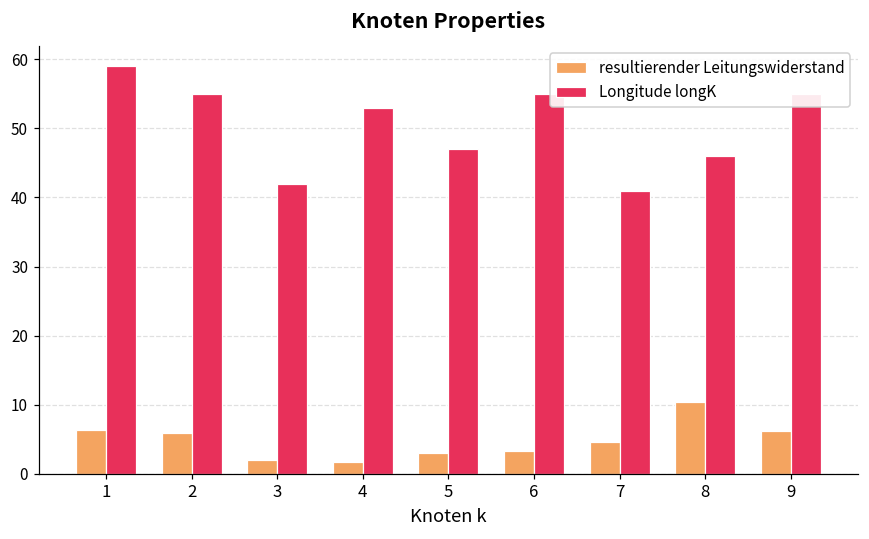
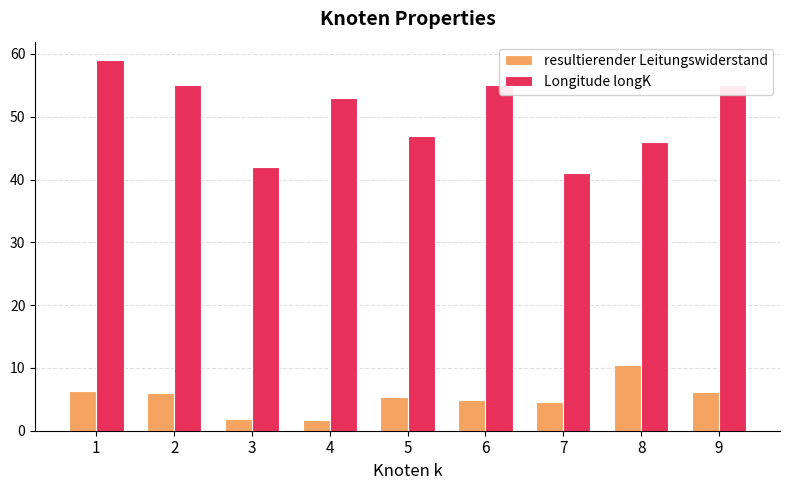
resultierender Leitungswiderstand, 5: 3 -> 5
resultierender Leitungswiderstand, 6: 3 -> 5
